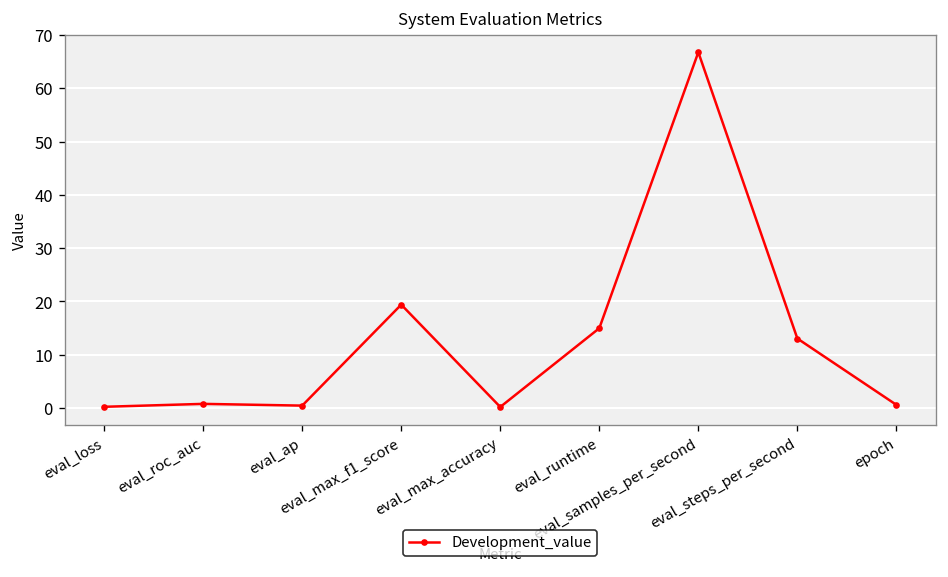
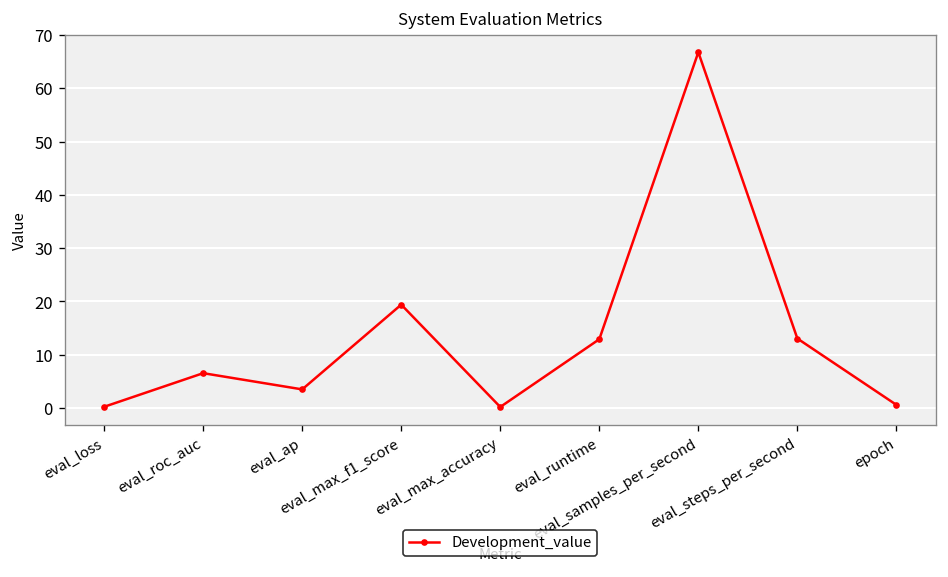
eval_roc_auc: 1 -> 7
eval_ap: 0 -> 3
eval_runtime: 15 -> 13
